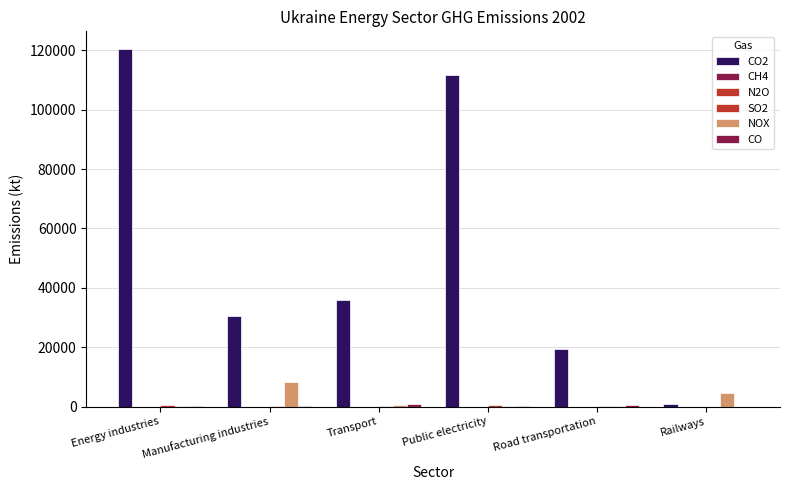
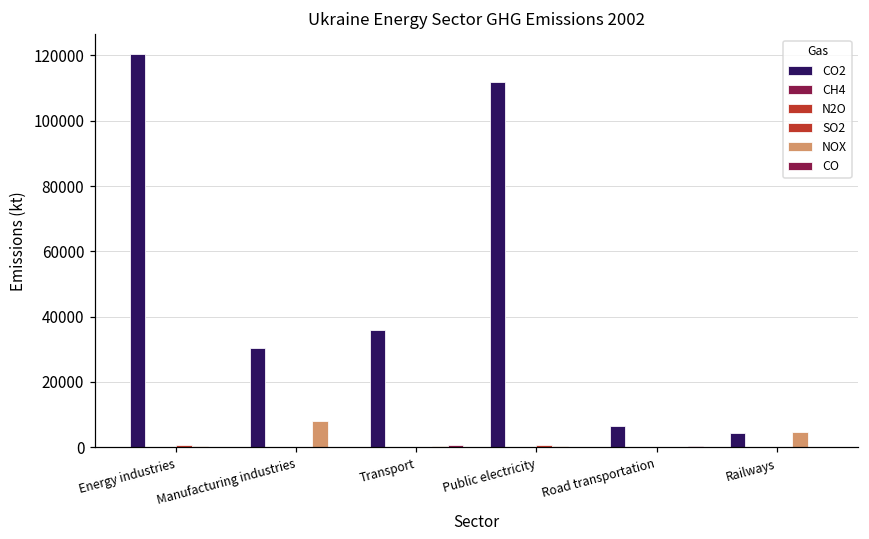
CO2, Road transportation: 20000 -> 6000
CO2, Railways: 1000 -> 4000
